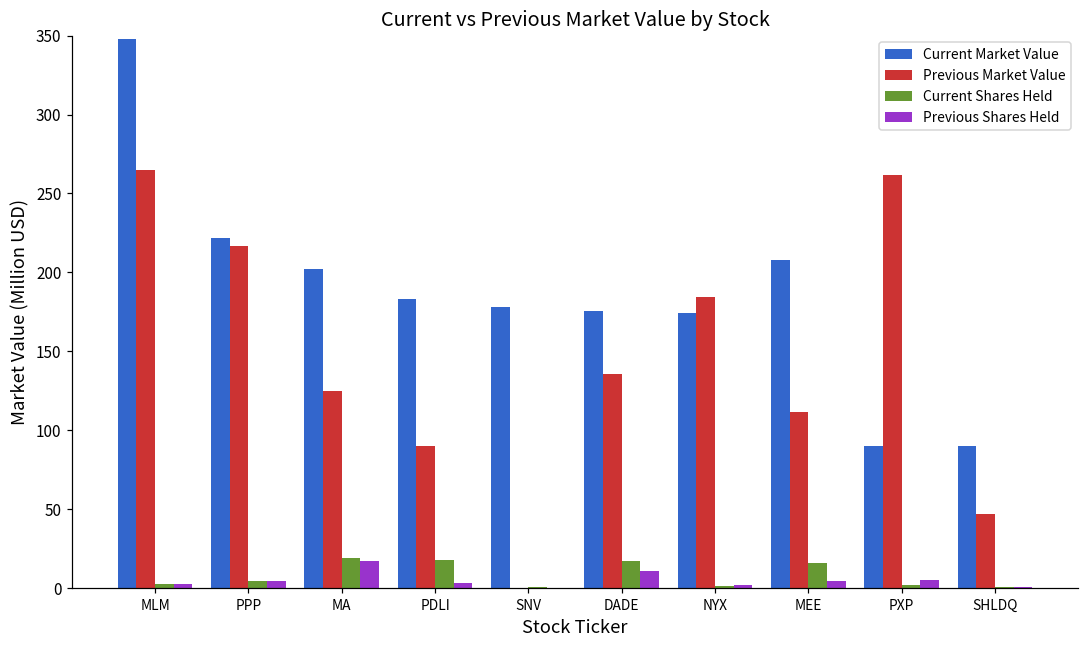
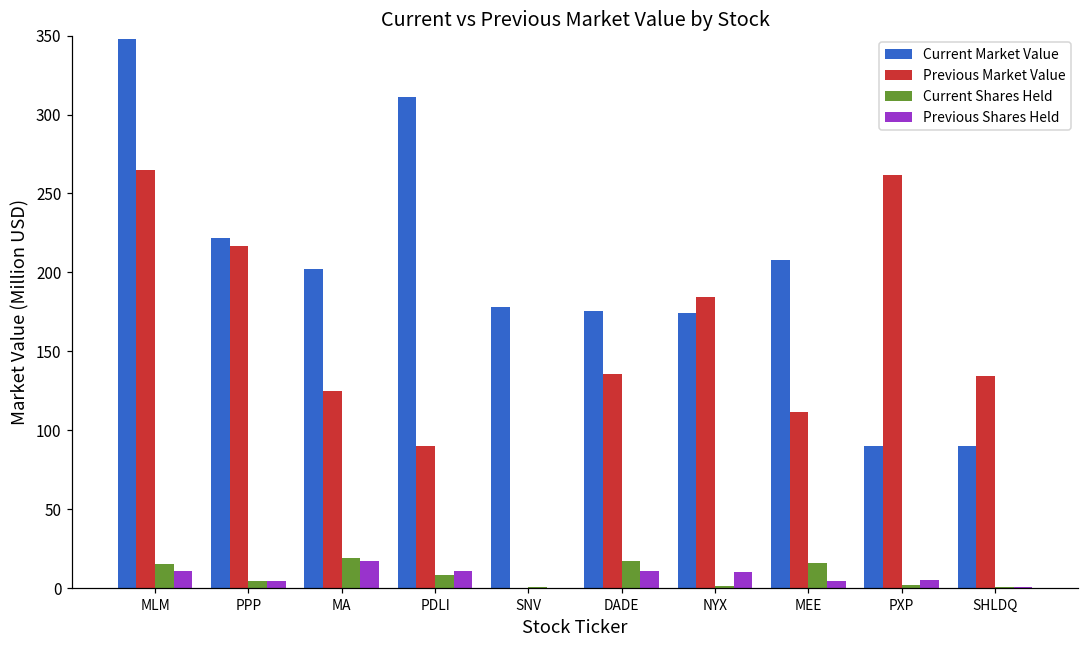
Current Shares Held, MLM: 3 -> 15
Previous Shares Held, MLM: 3 -> 11
Current Market Value, PDLI: 183 -> 311
Current Shares Held, PDLI: 18 -> 8
Previous Shares Held, PDLI: 3 -> 11
Previous Shares Held, NYX: 2 -> 10
Previous Market Value, SHLDQ: 47 -> 134
